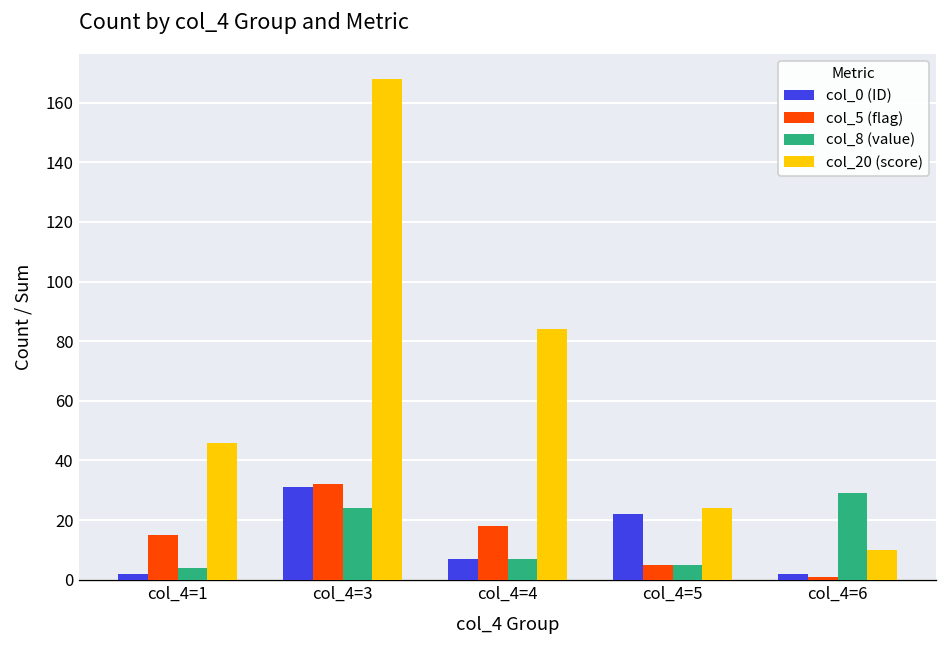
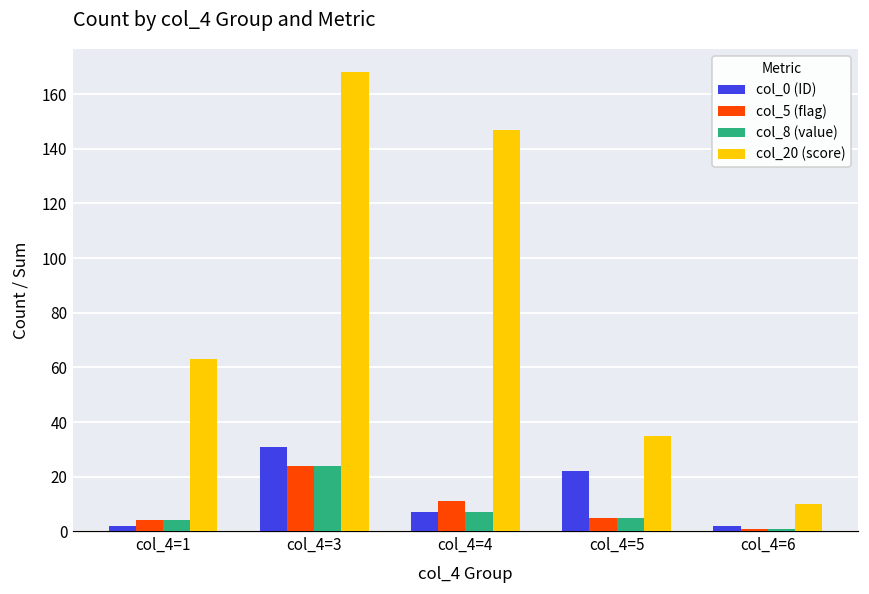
col_5 (flag), col_4=1: 15 -> 4
col_20 (score), col_4=1: 46 -> 63
col_5 (flag), col_4=3: 32 -> 24
col_5 (flag), col_4=4: 18 -> 11
col_20 (score), col_4=4: 84 -> 147
col_20 (score), col_4=5: 24 -> 35
col_8 (value), col_4=6: 29 -> 1
